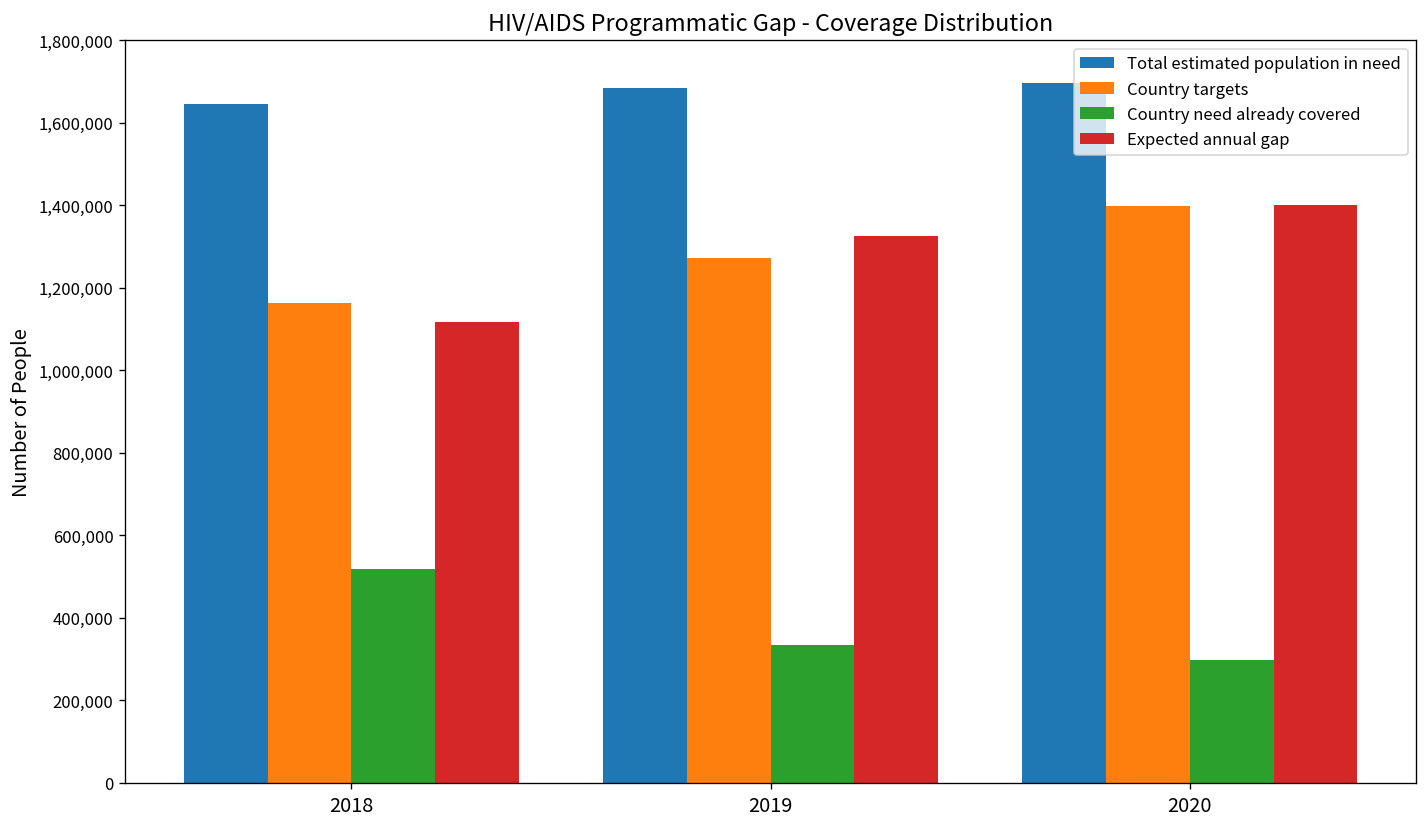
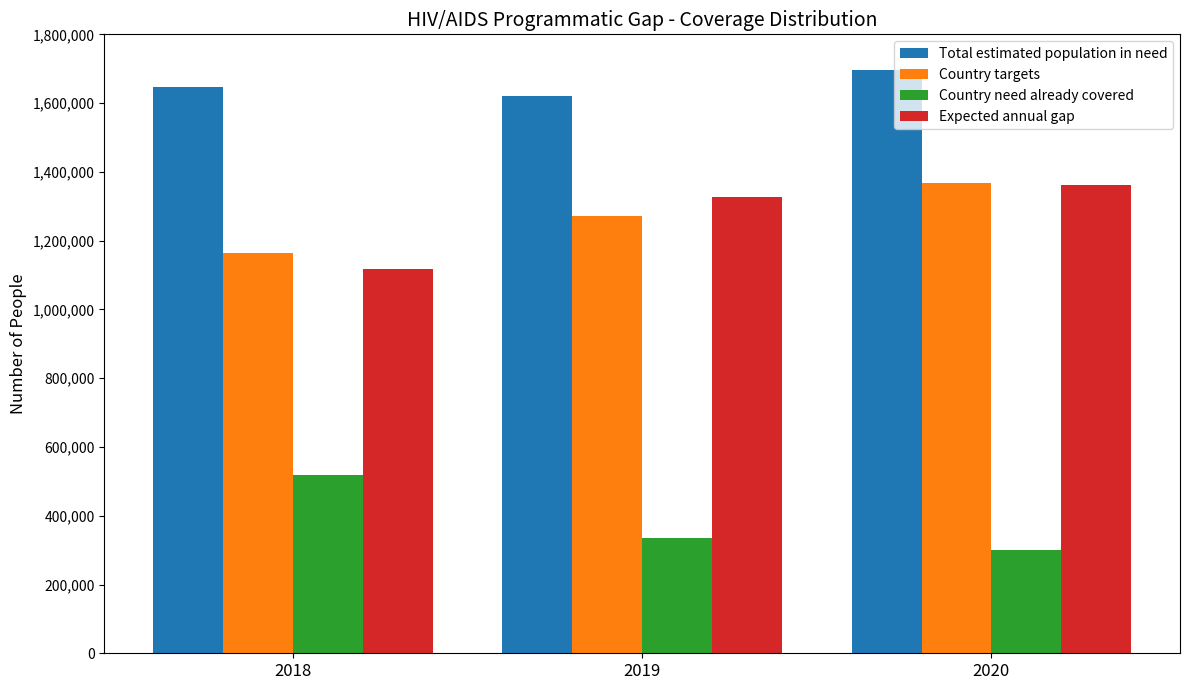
Total estimated population in need, 2019: 1,680,000 -> 1,620,000
Country targets, 2020: 1,400,000 -> 1,370,000
Expected annual gap, 2020: 1,400,000 -> 1,360,000
